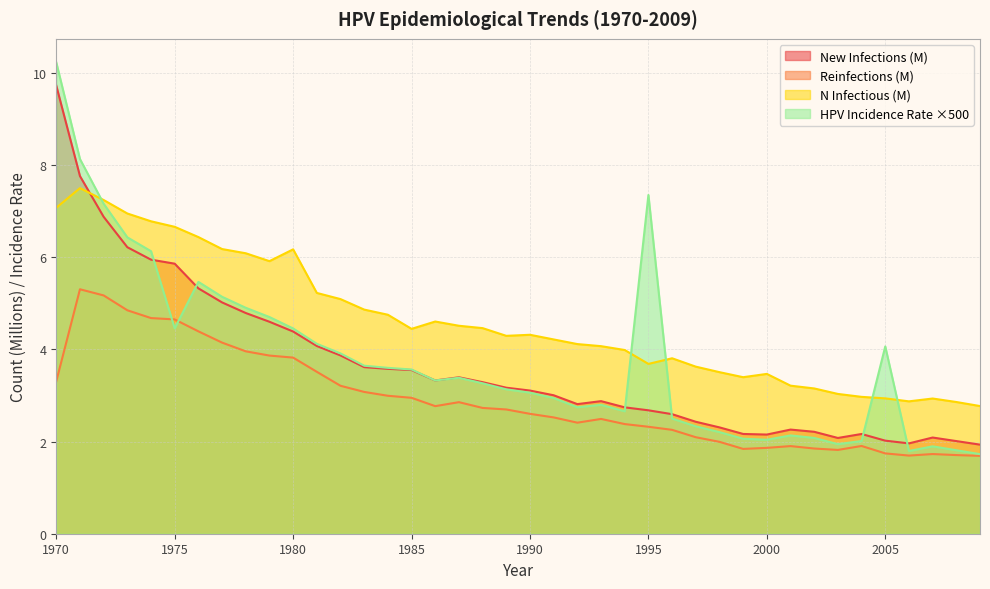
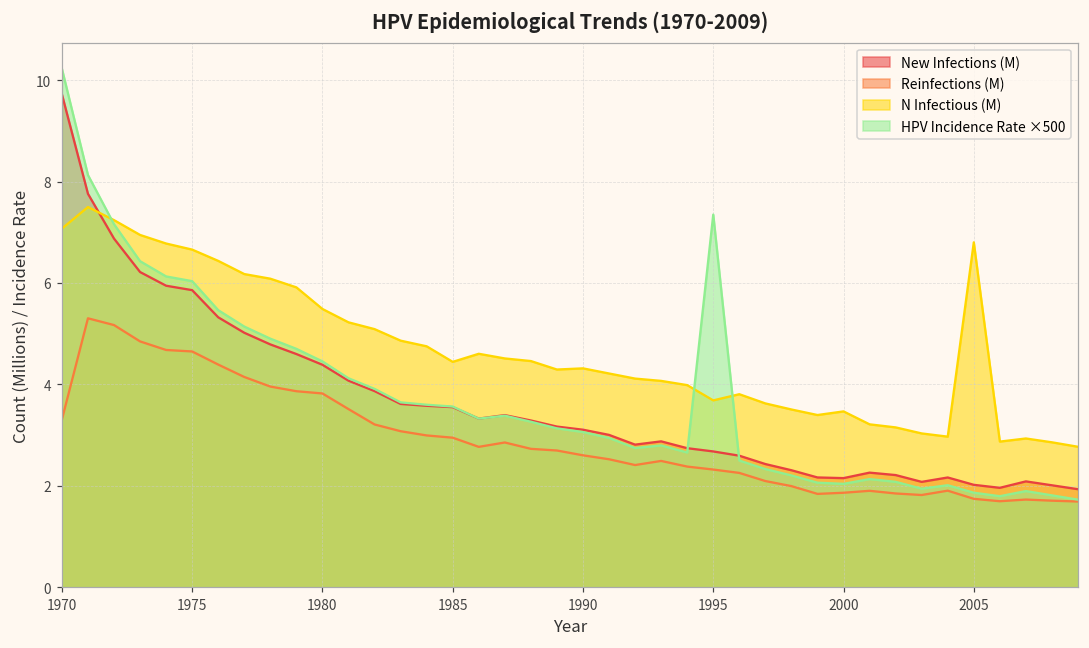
HPV Incidence Rate ×500, 1975: 4.5 -> 6.0
N Infectious (M), 1980: 6.2 -> 5.5
N Infectious (M), 2005: 2.9 -> 6.8
HPV Incidence Rate ×500, 2005: 4.1 -> 1.9
